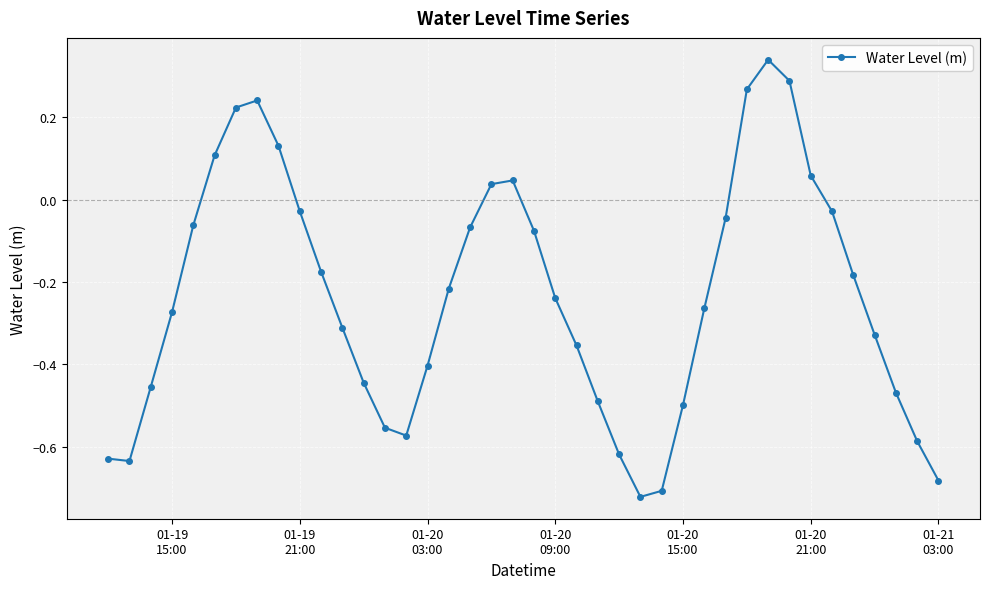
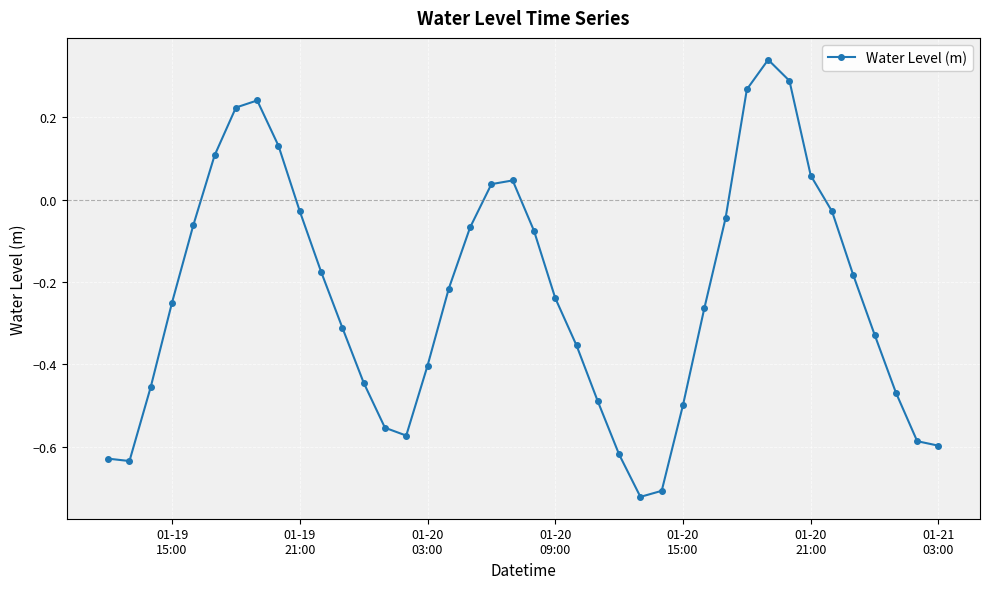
01-19 15:00: -0.27 -> -0.25
01-21 03:00: -0.68 -> -0.60
